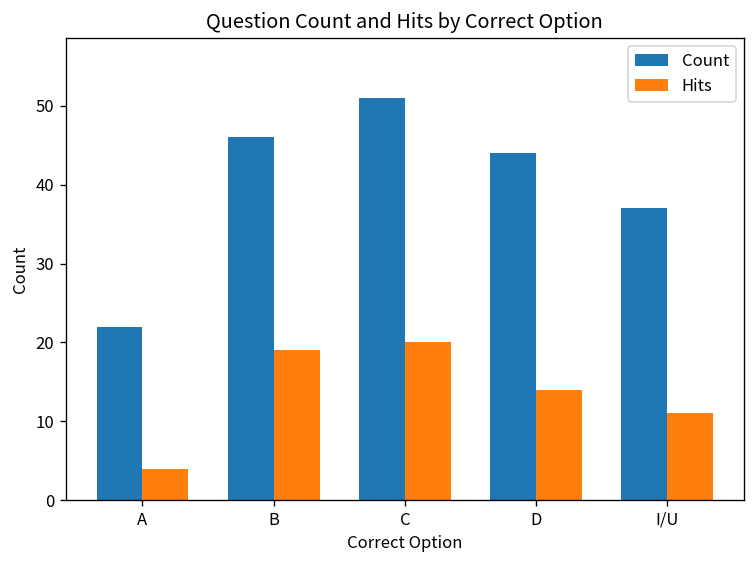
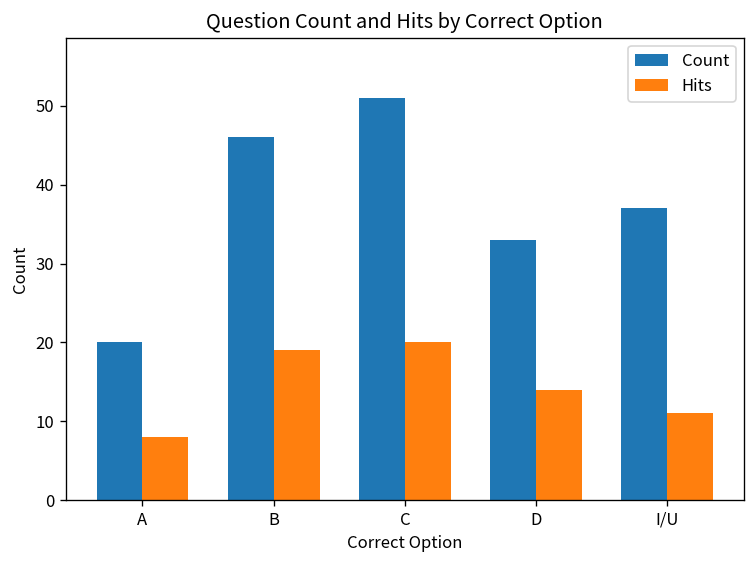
Count, A: 22 -> 20
Hits, A: 4 -> 8
Count, D: 44 -> 33
